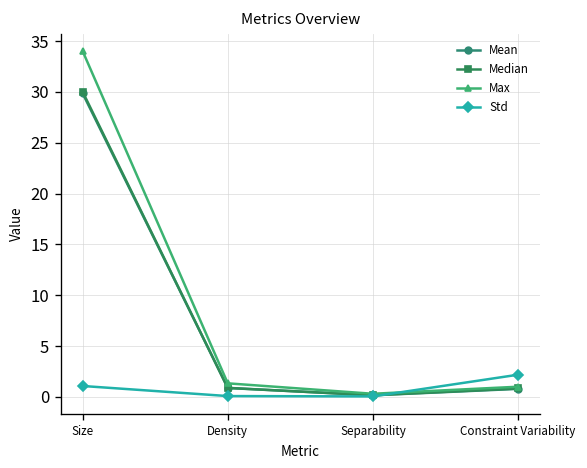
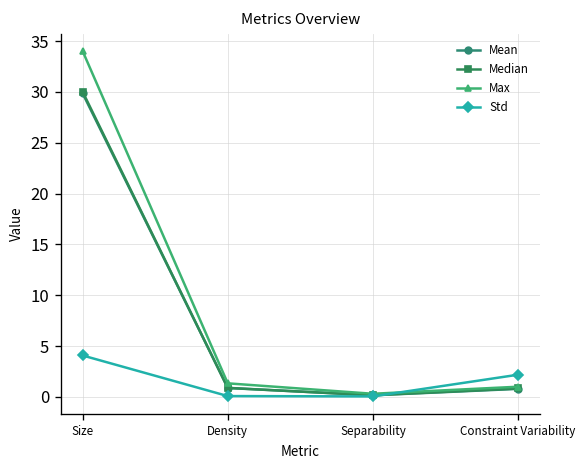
Std, Size: 1 -> 4
